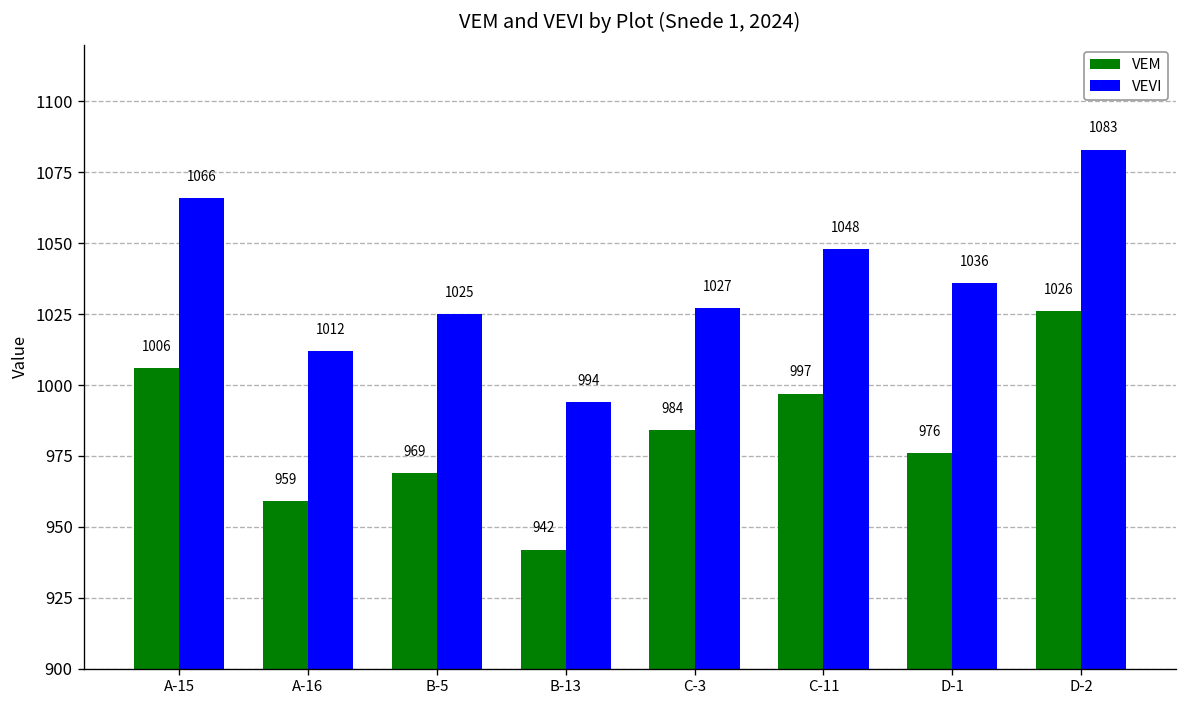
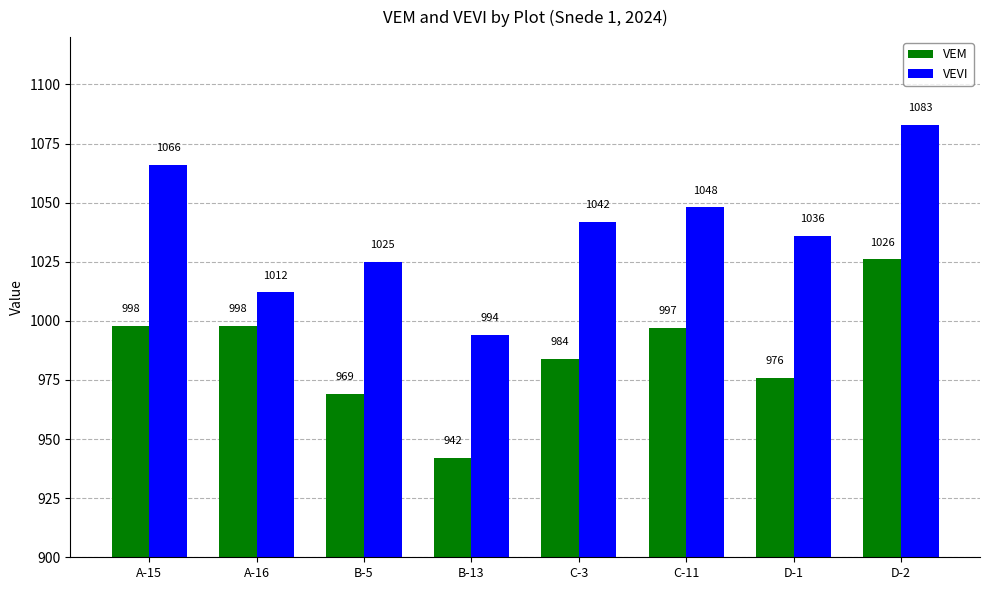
VEM, A-15: 1006 -> 998
VEM, A-16: 959 -> 998
VEVI, C-3: 1027 -> 1042
